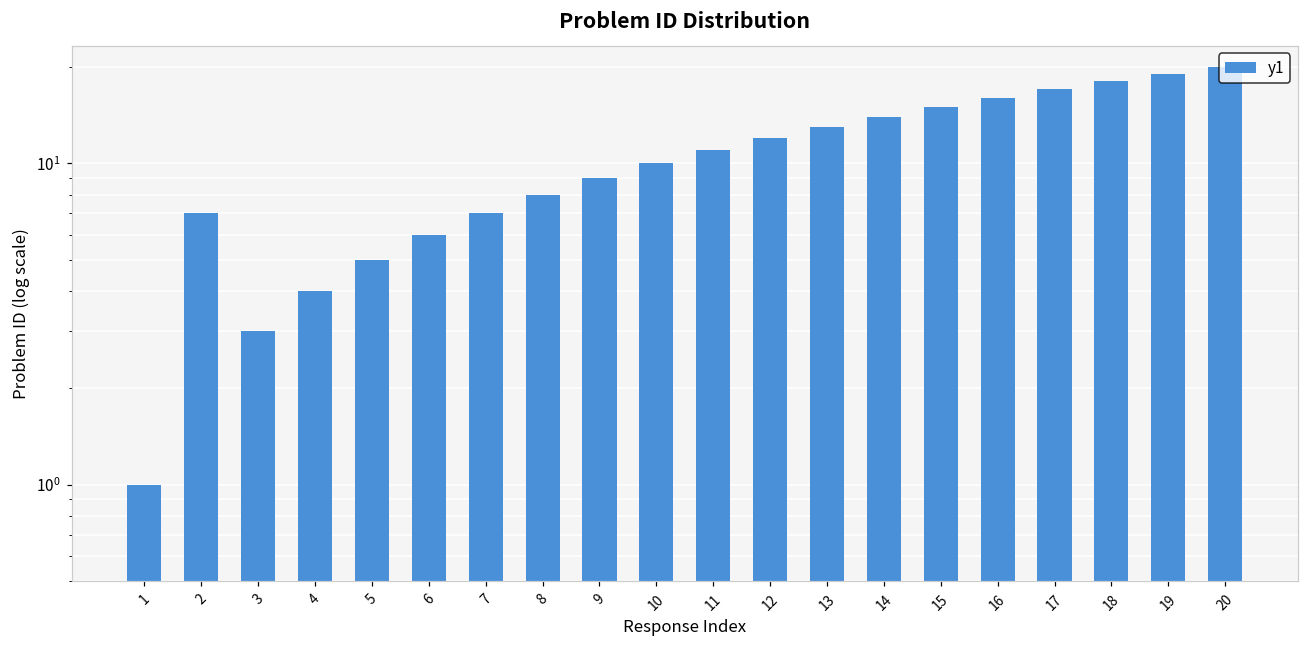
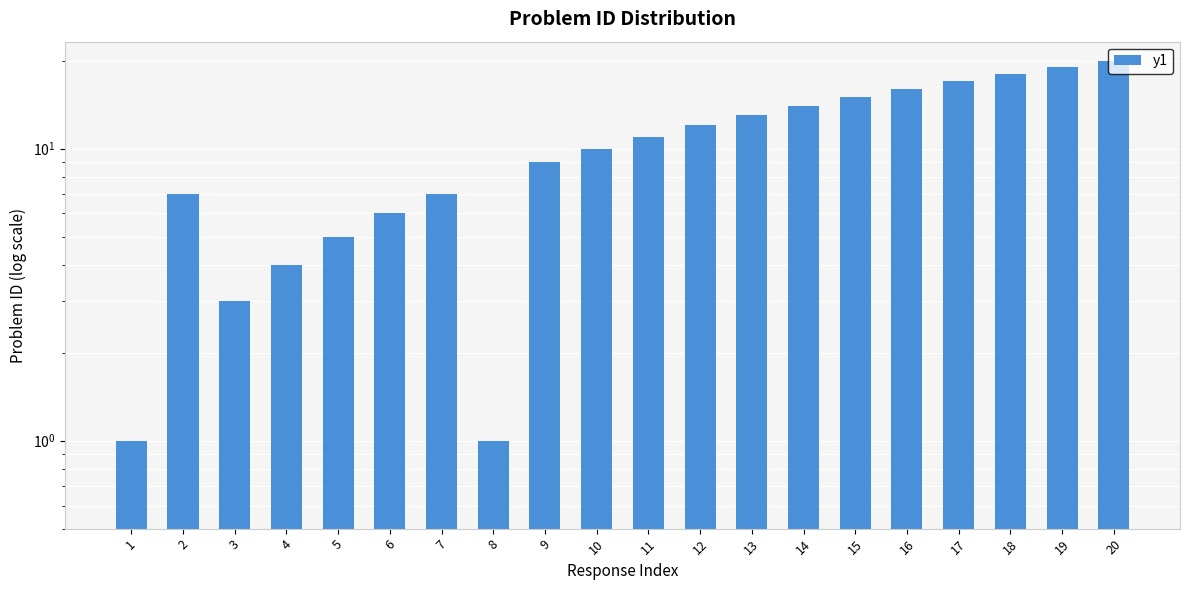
8: 8 -> 1
